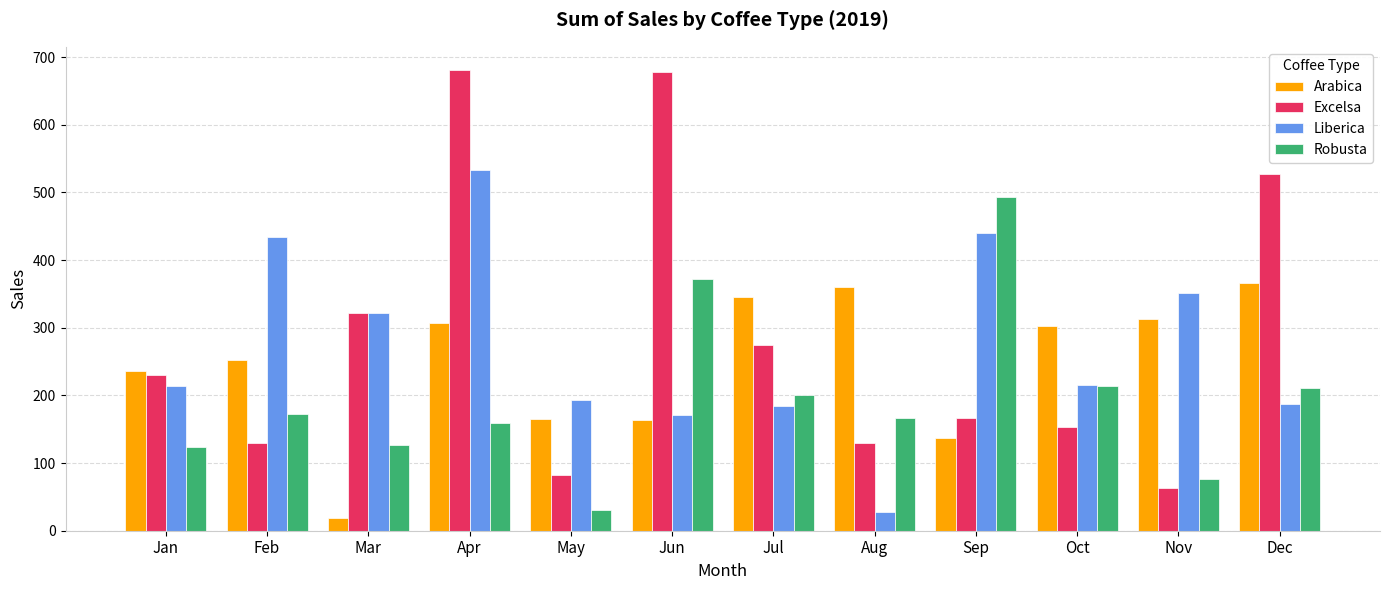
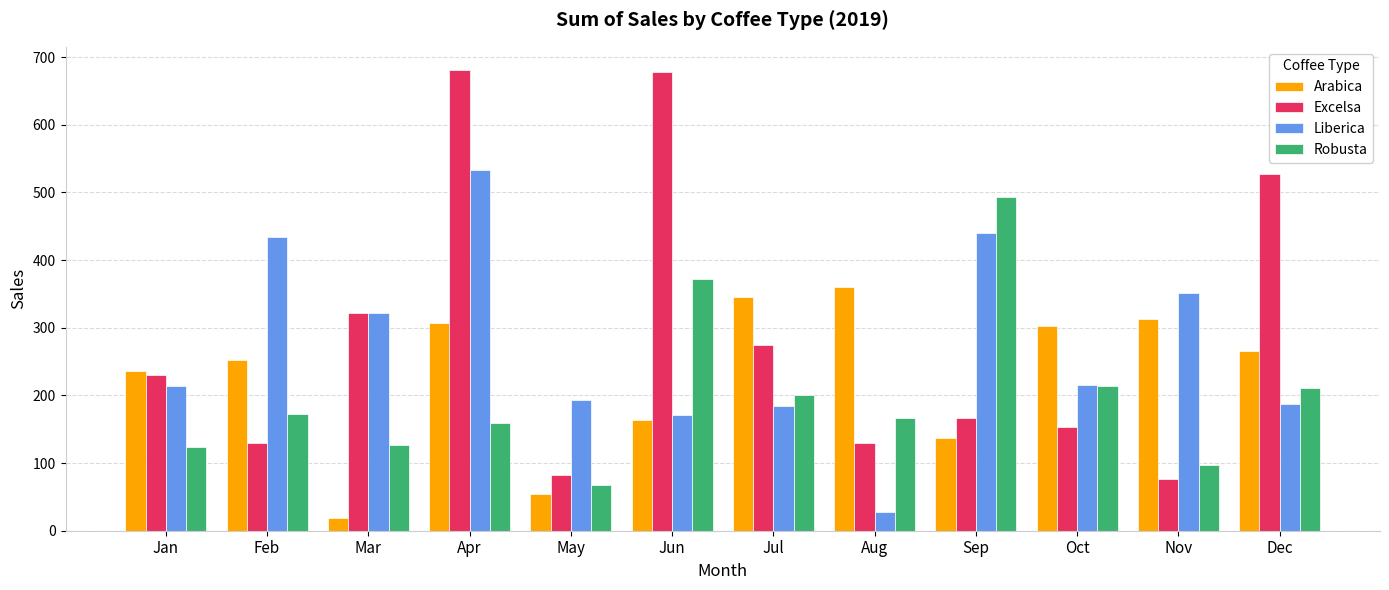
Arabica, May: 160 -> 50
Robusta, May: 30 -> 70
Excelsa, Nov: 60 -> 80
Robusta, Nov: 80 -> 100
Arabica, Dec: 370 -> 270
